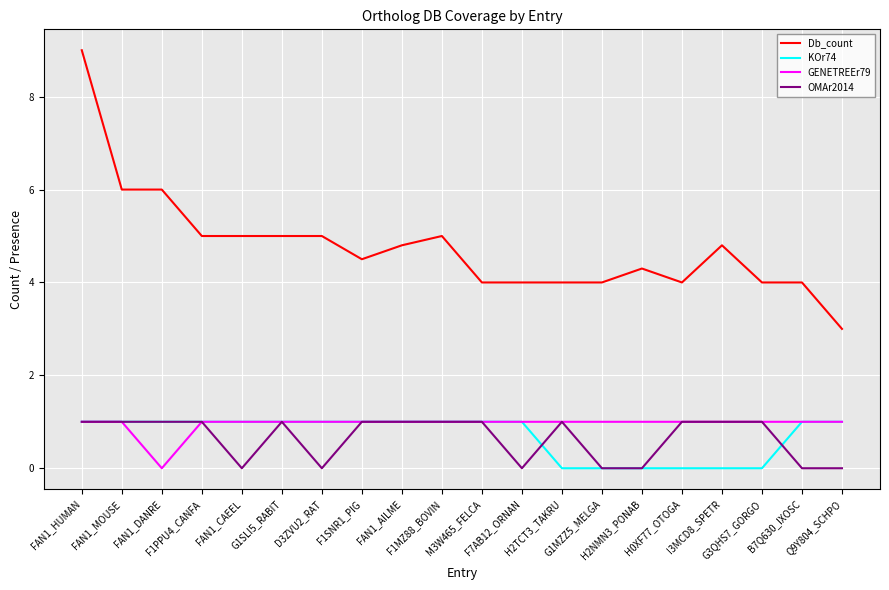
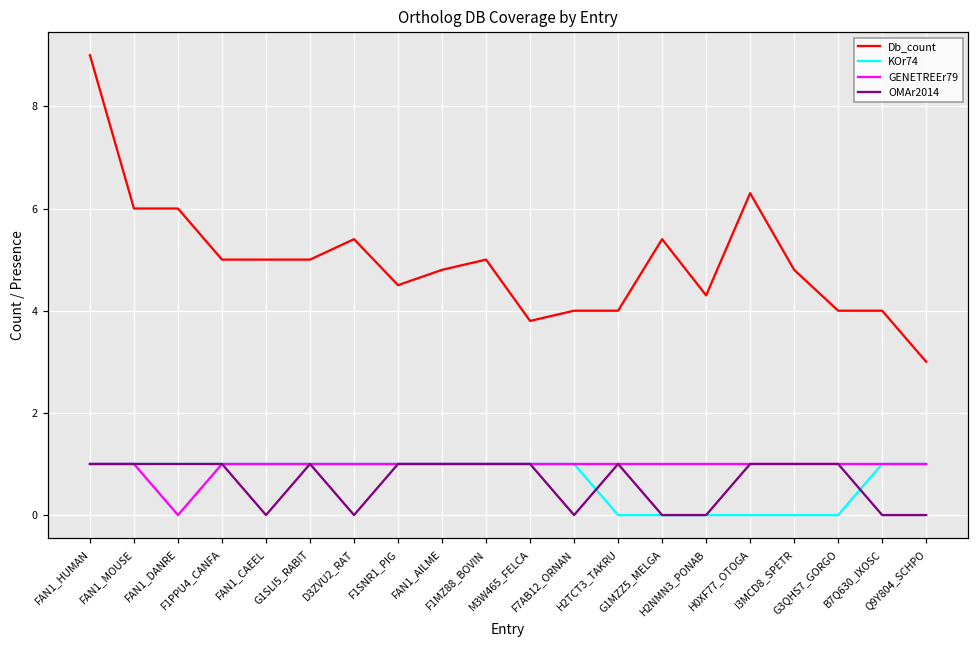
Db_count, D3ZVU2_RAT: 5.0 -> 5.4
Db_count, M3W465_FELCA: 4.0 -> 3.8
Db_count, G1MZZ5_MELGA: 4.0 -> 5.4
Db_count, H0XF77_OTOGA: 4.0 -> 6.3
